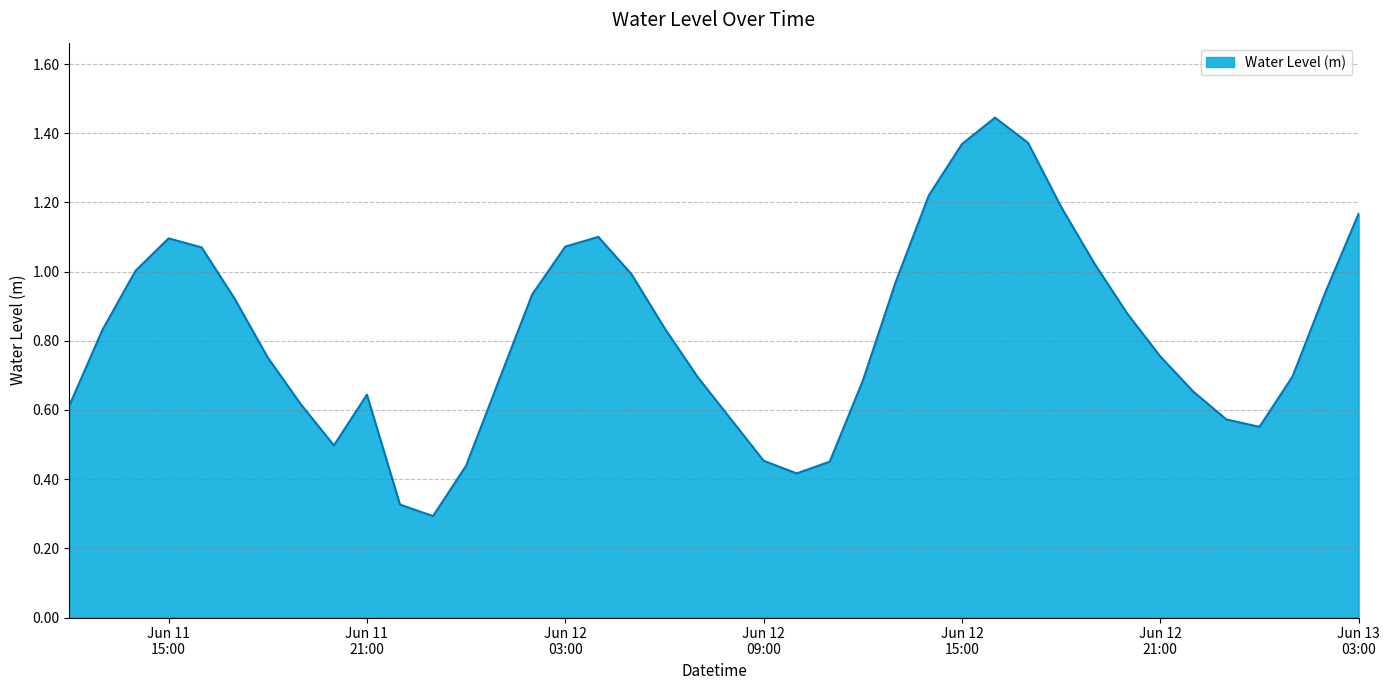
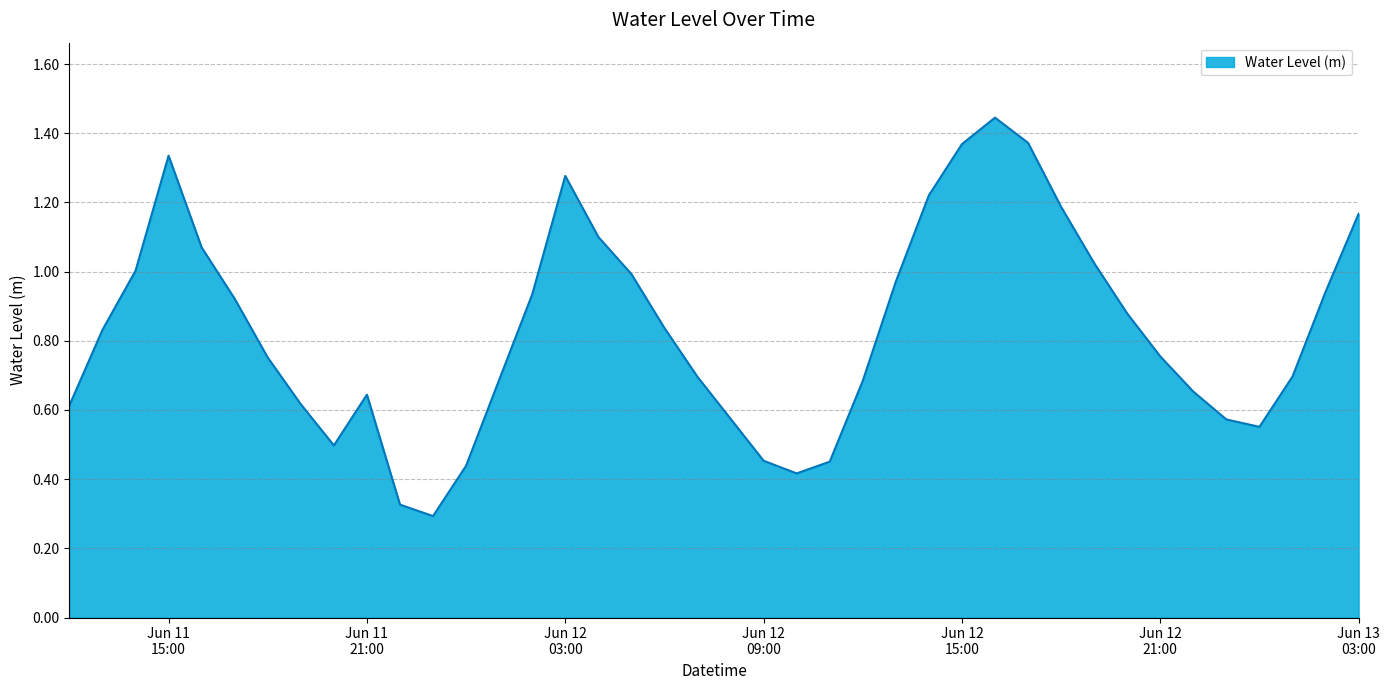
Jun 11 15:00: 1.10 -> 1.34
Jun 12 03:00: 1.07 -> 1.28
